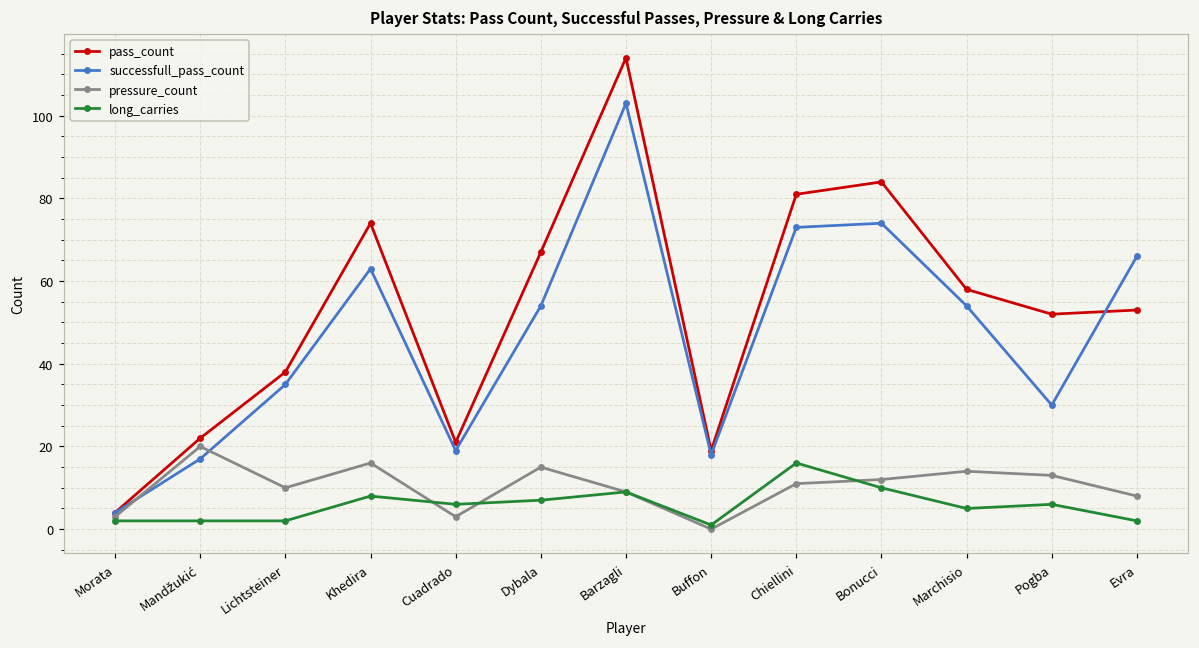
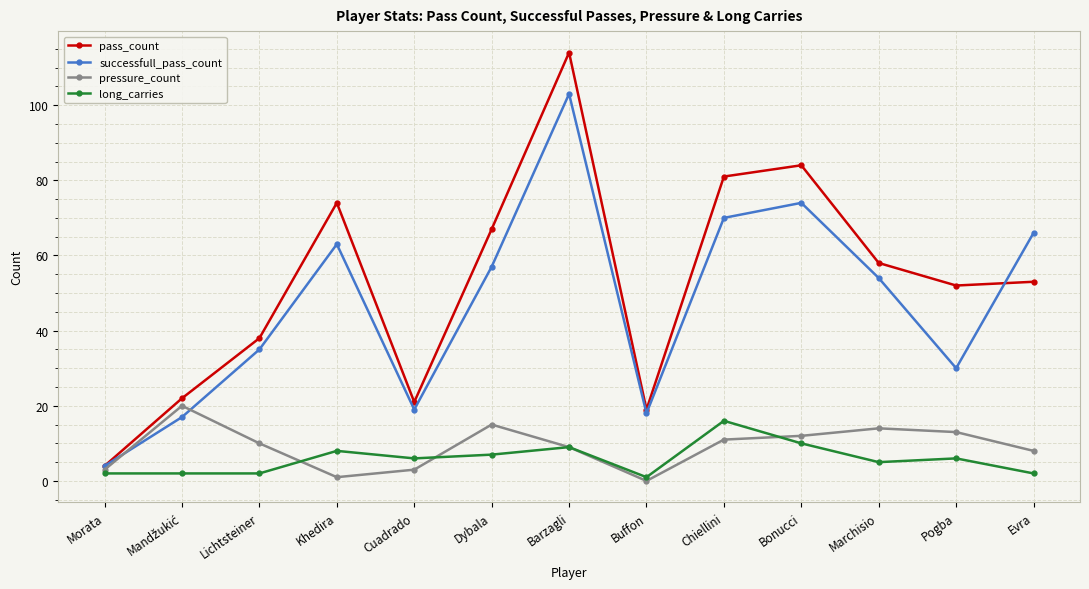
pressure_count, Khedira: 16 -> 1
successfull_pass_count, Dybala: 54 -> 57
successfull_pass_count, Chiellini: 73 -> 70
